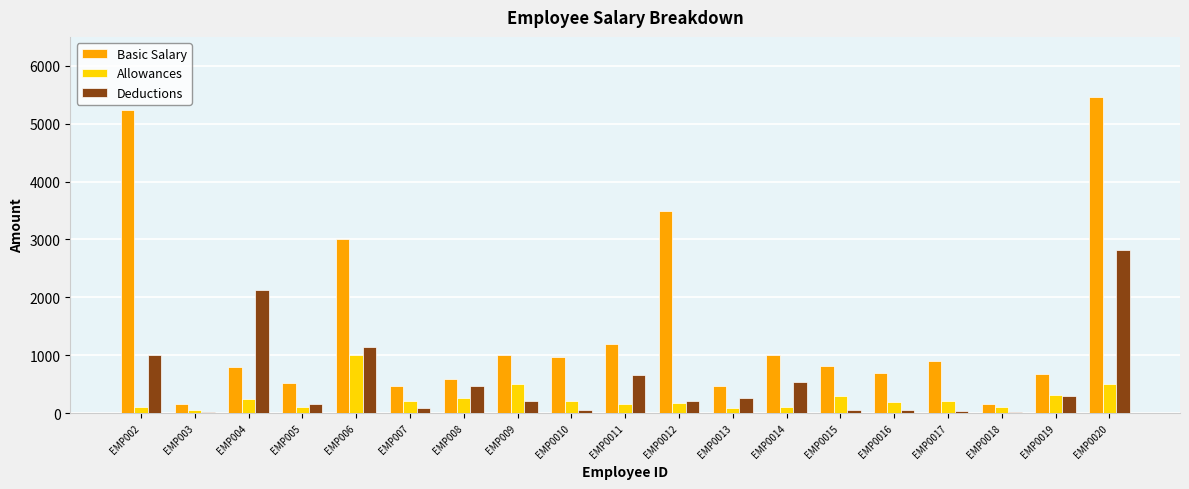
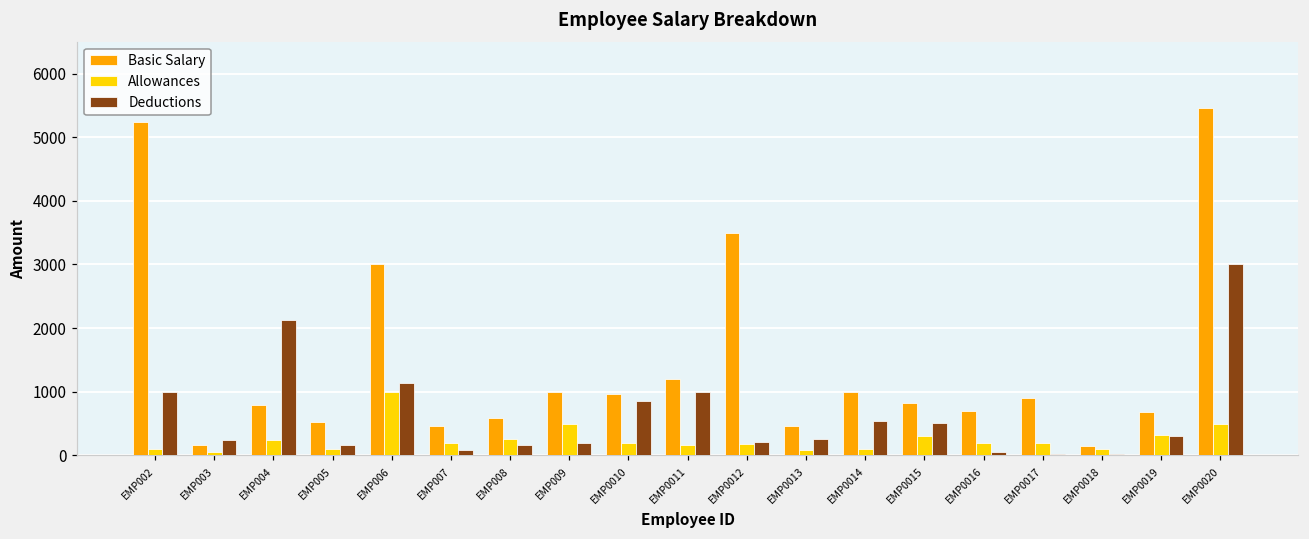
Deductions, EMP003: 0 -> 200
Deductions, EMP008: 500 -> 200
Deductions, EMP0010: 100 -> 900
Deductions, EMP0011: 700 -> 1000
Deductions, EMP0015: 0 -> 500
Deductions, EMP0020: 2800 -> 3000
